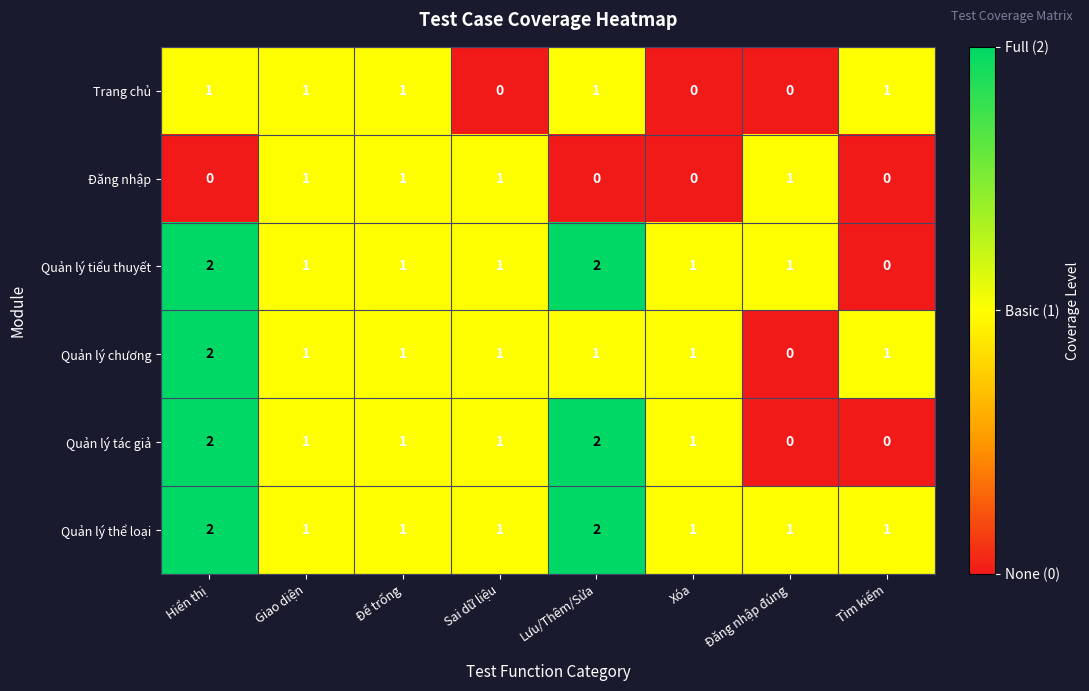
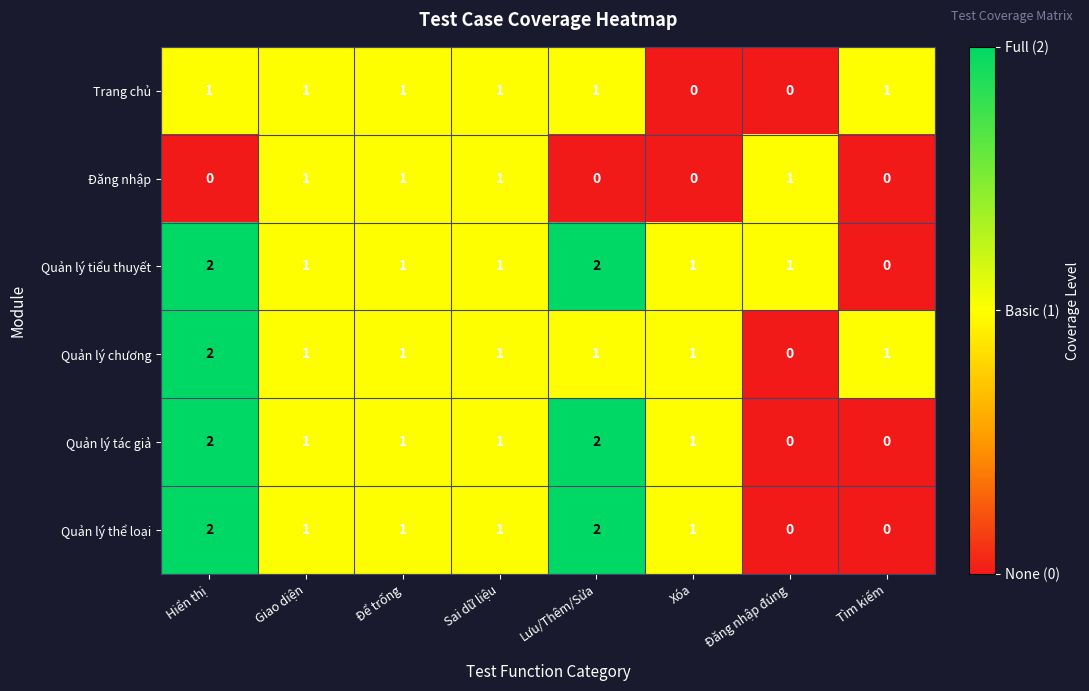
Trang chủ, Sai dữ liệu: 0 -> 1
Quản lý thể loại, Đăng nhập đúng: 1 -> 0
Quản lý thể loại, Tìm kiếm: 1 -> 0
